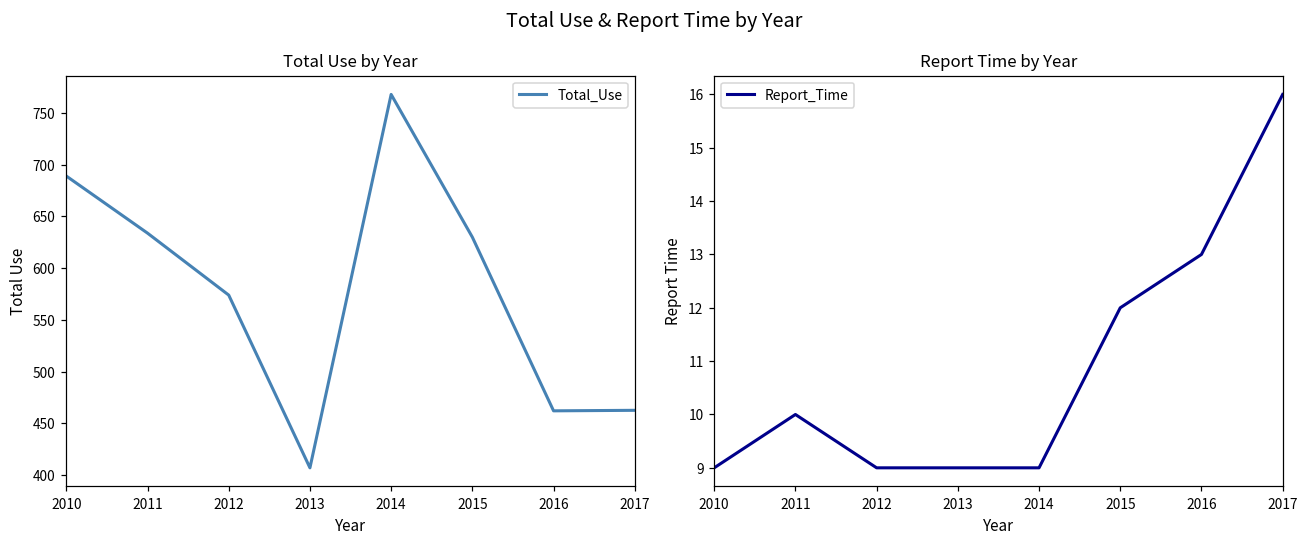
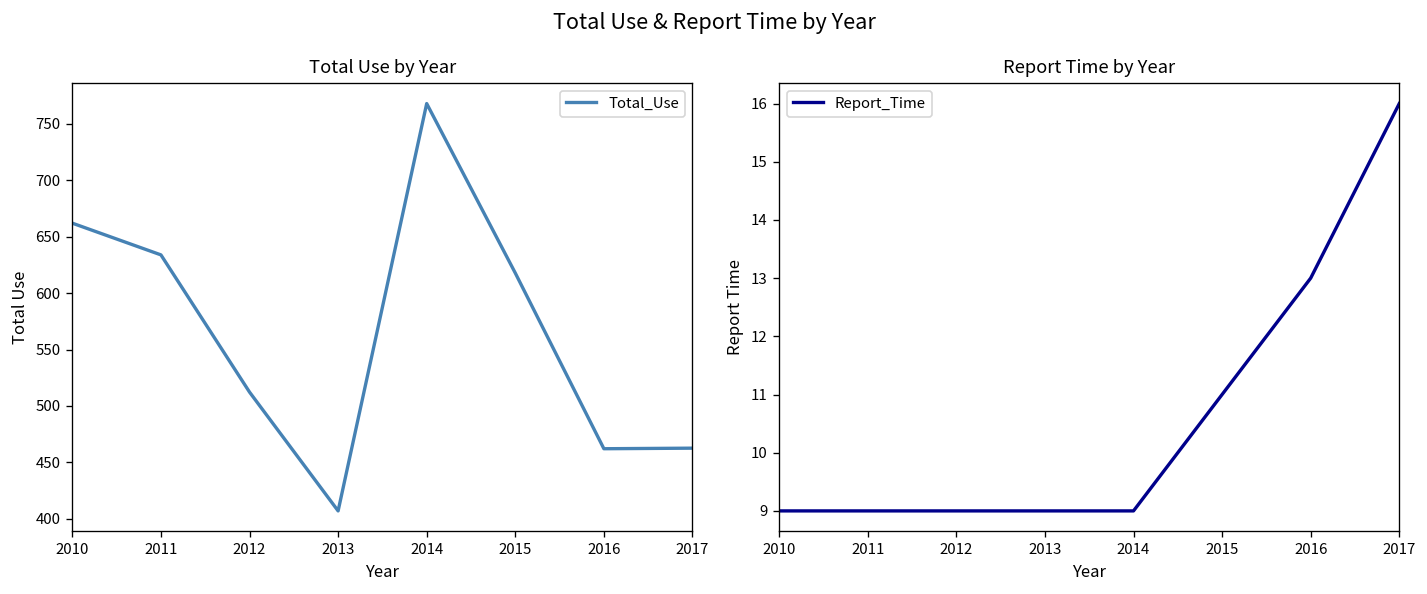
Total Use by Year, 2010: 690 -> 660
Total Use by Year, 2012: 570 -> 510
Total Use by Year, 2015: 630 -> 620
Report Time by Year, 2011: 10 -> 9
Report Time by Year, 2015: 12 -> 11
